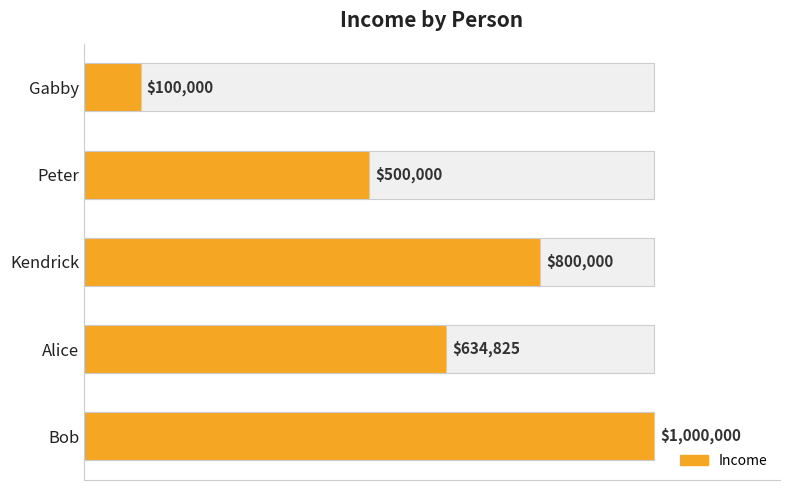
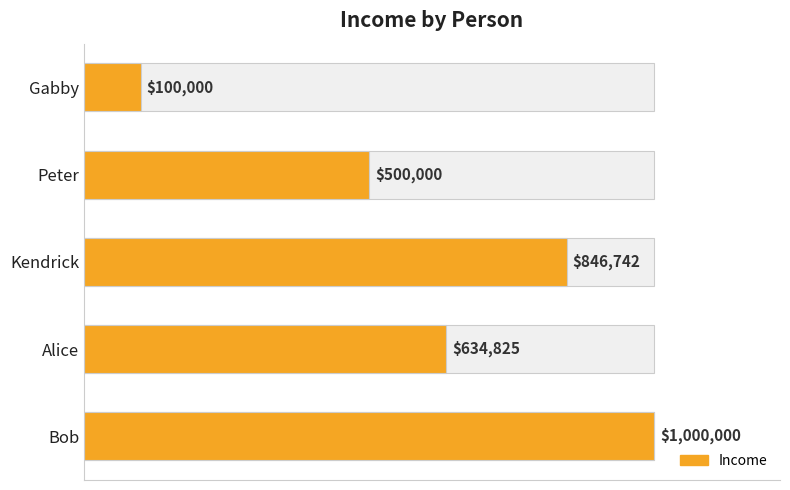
Kendrick: $800,000 -> $846,742
